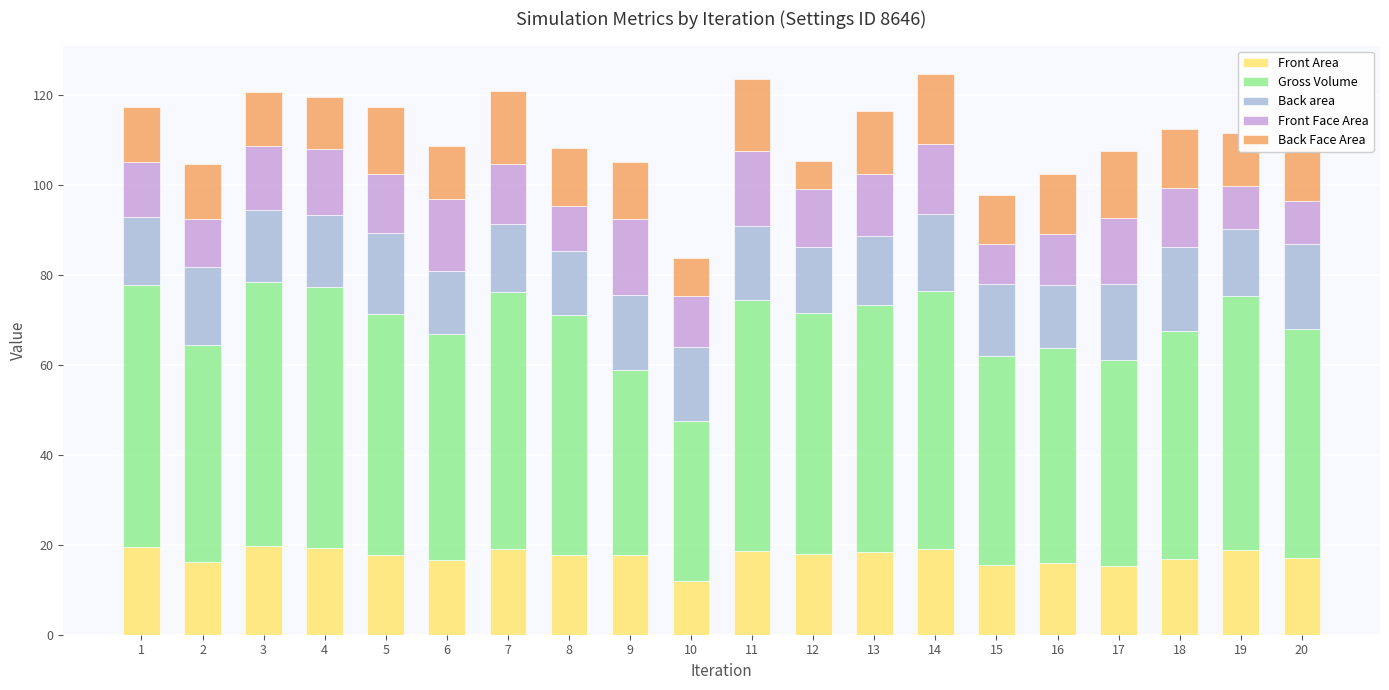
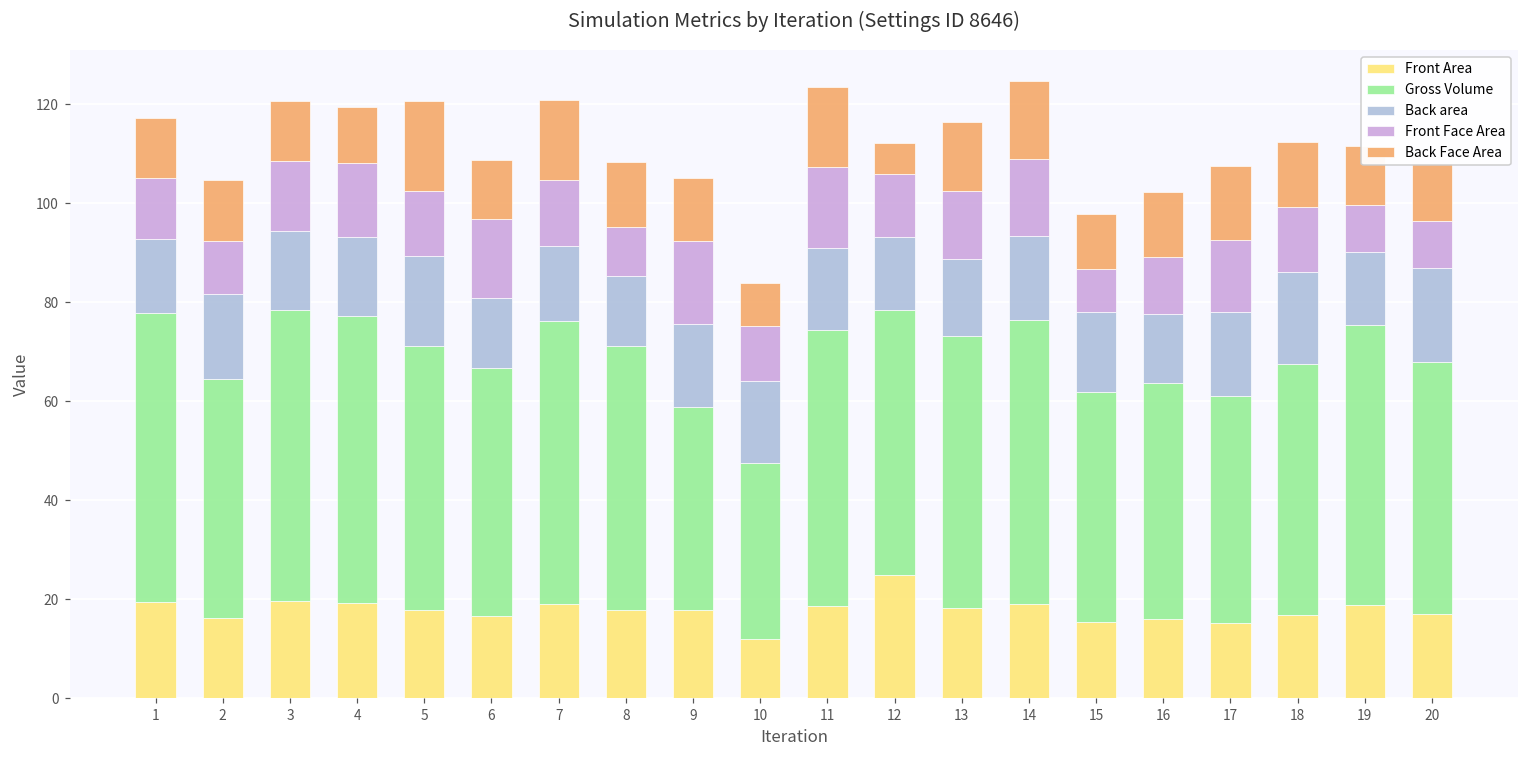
Back Face Area, 5: 15 -> 18
Front Area, 12: 18 -> 25
